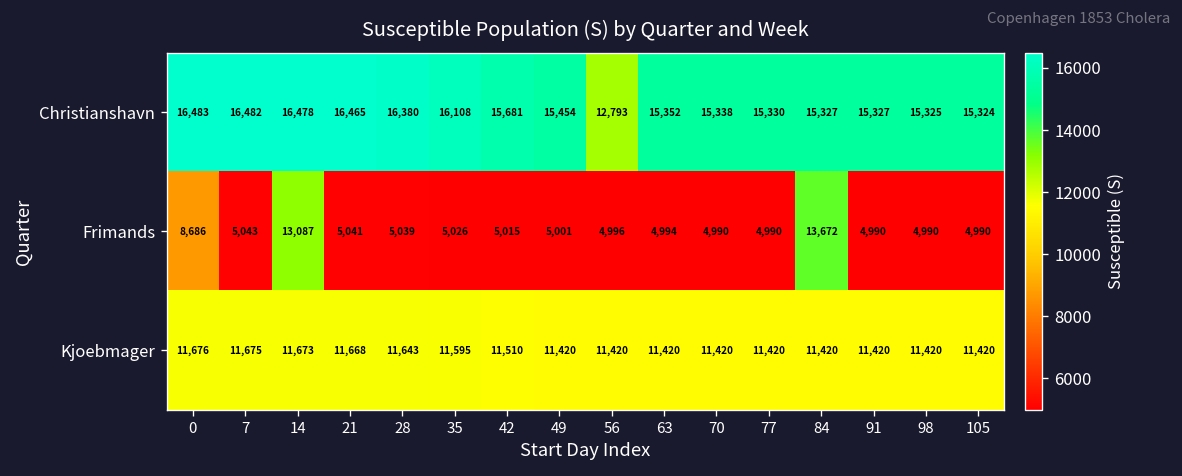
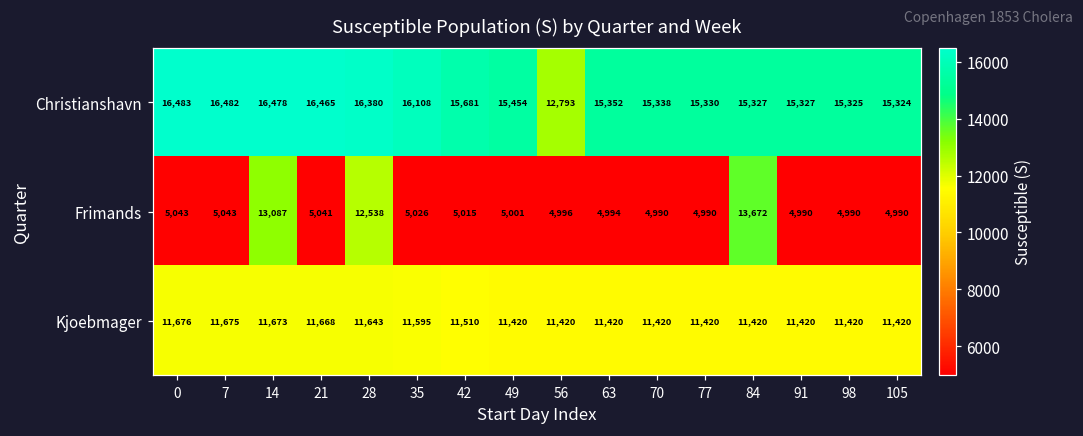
Frimands, 0: 8,686 -> 5,043
Frimands, 28: 5,039 -> 12,538
